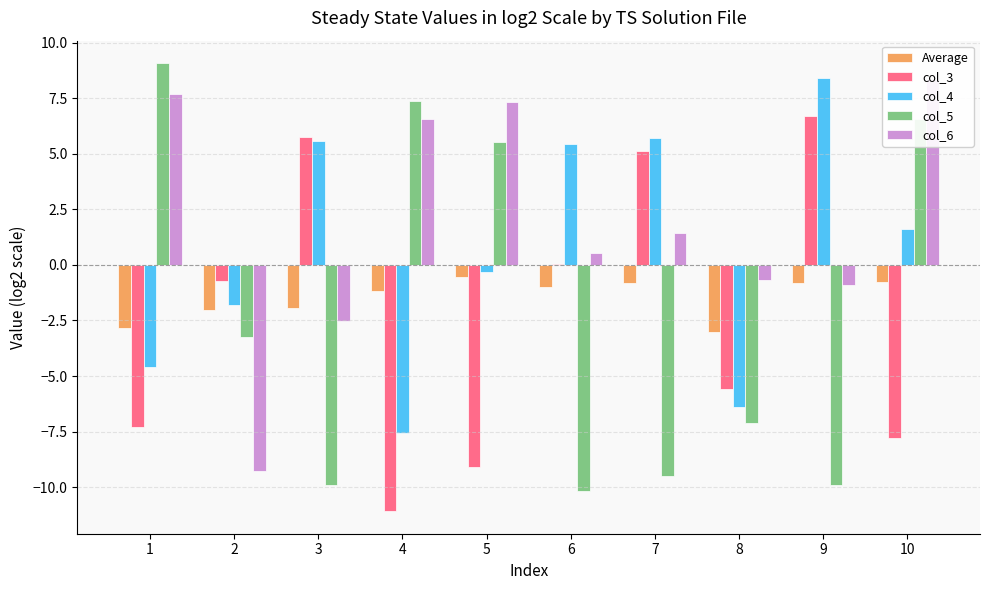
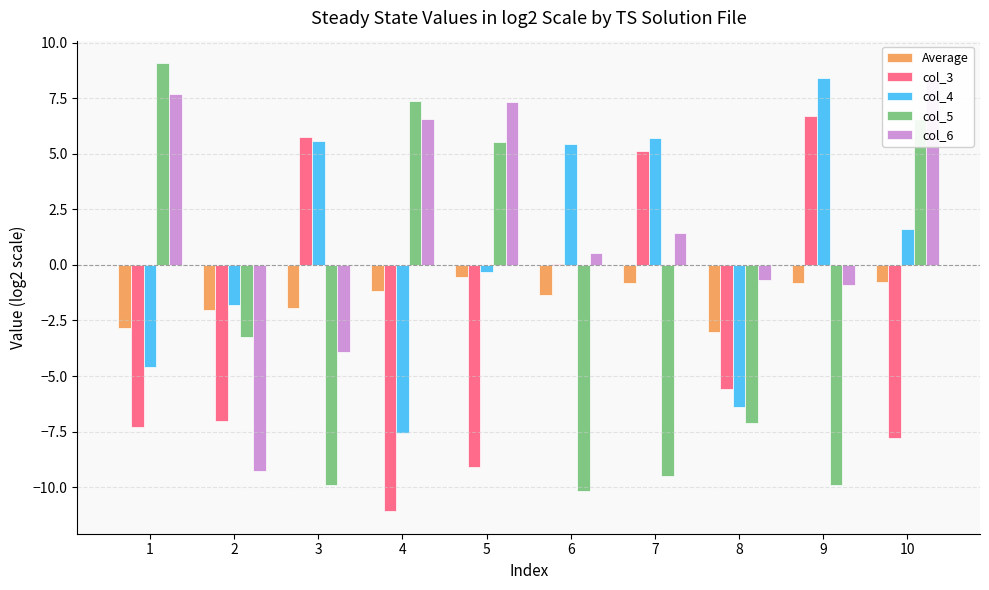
col_3, 2: -0.7 -> -7.0
col_6, 3: -2.5 -> -3.9
Average, 6: -1.0 -> -1.3
